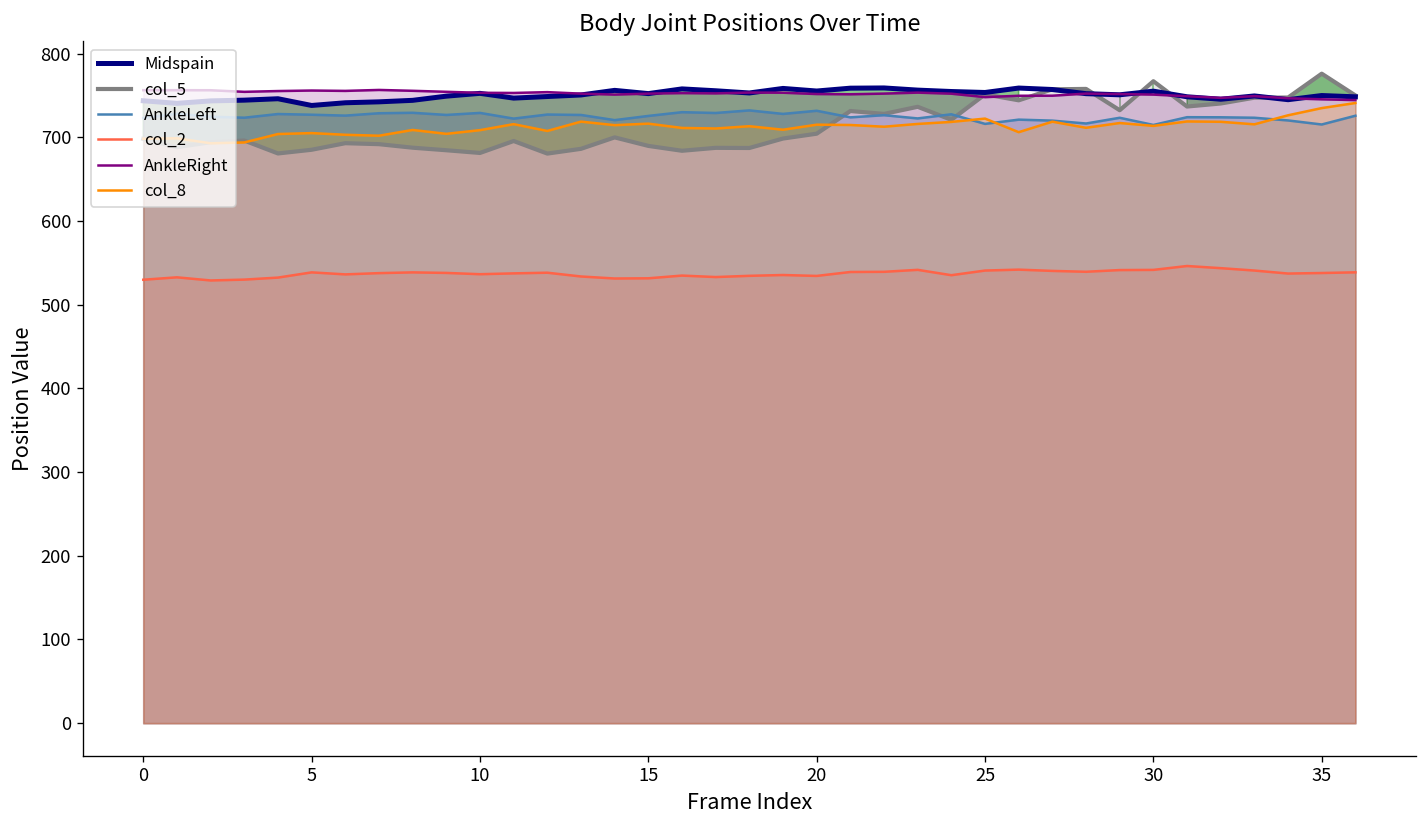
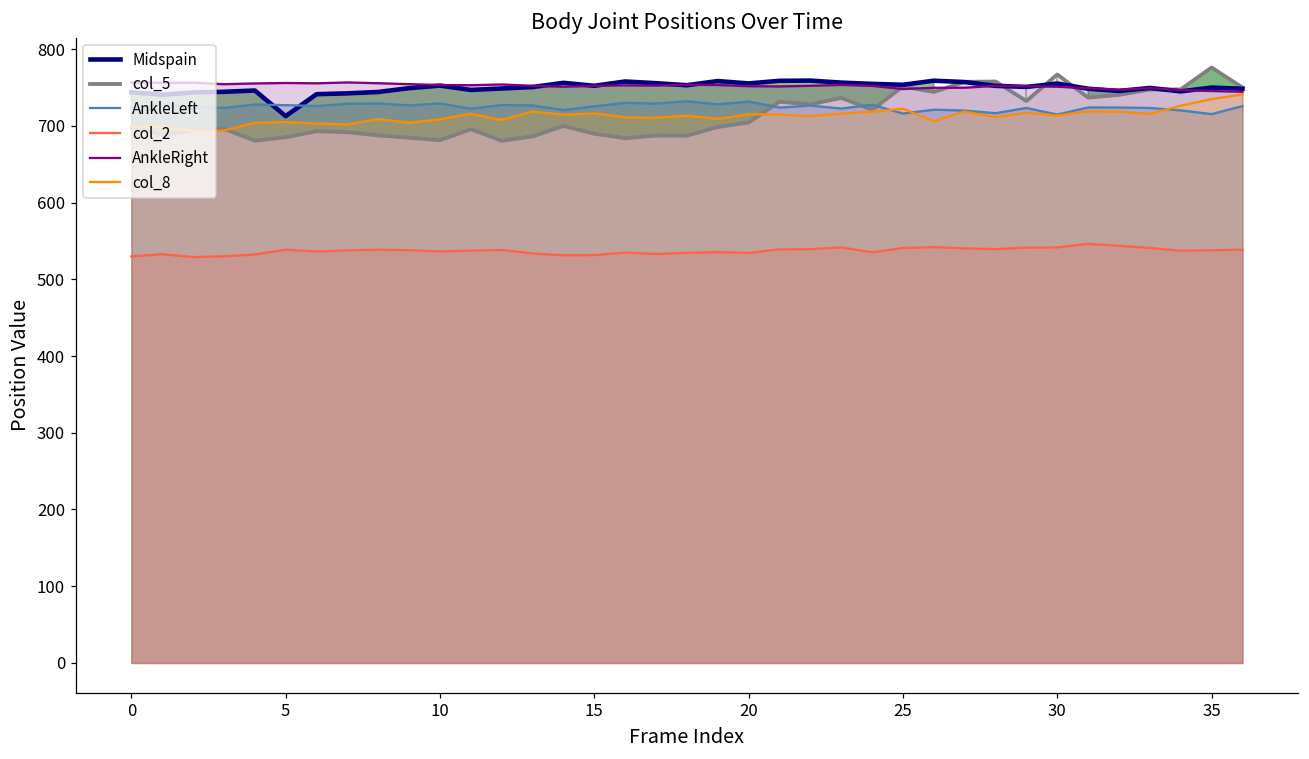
Midspain, 5: 740 -> 710
